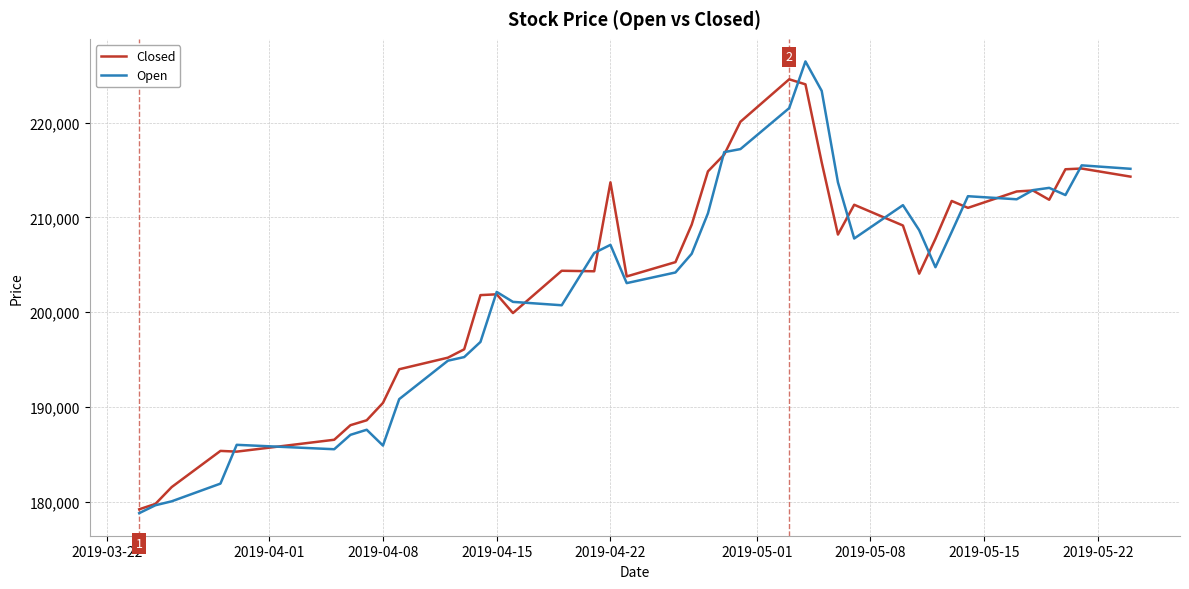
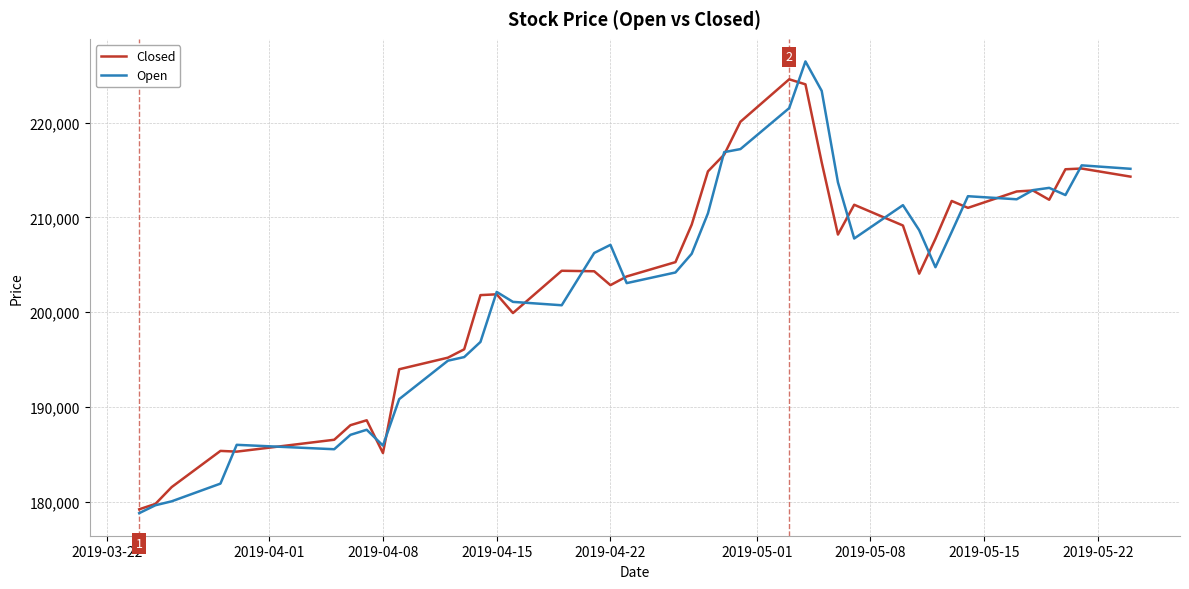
Closed, 2019-04-08: 190,000 -> 185,000
Closed, 2019-04-22: 214,000 -> 203,000
